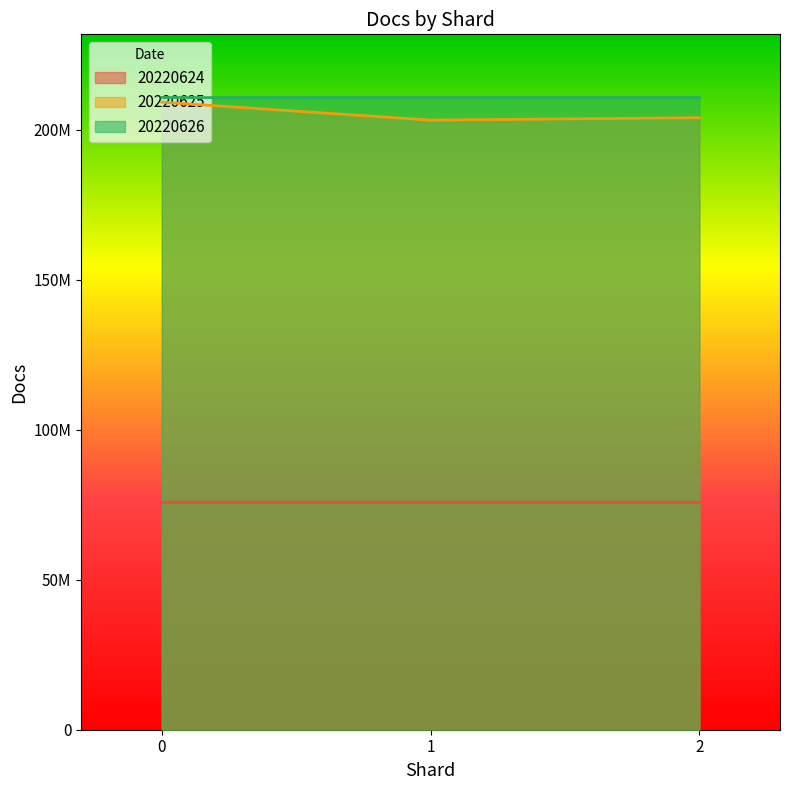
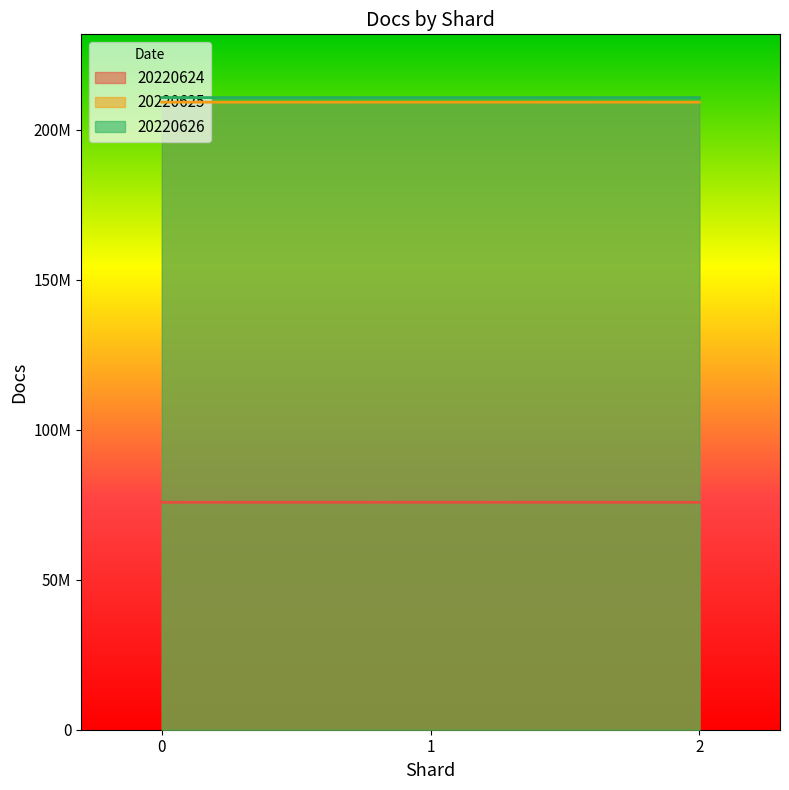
20220625, 1: 203000000 -> 209000000
20220625, 2: 204000000 -> 209000000
